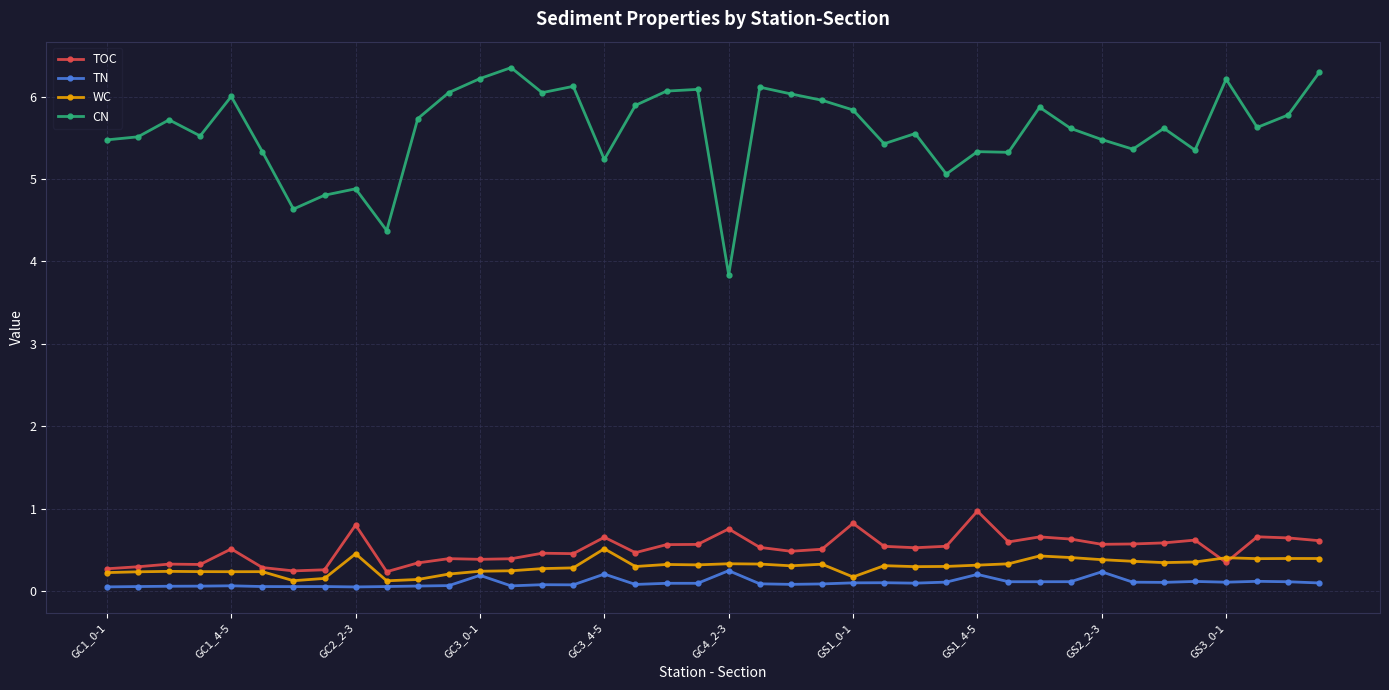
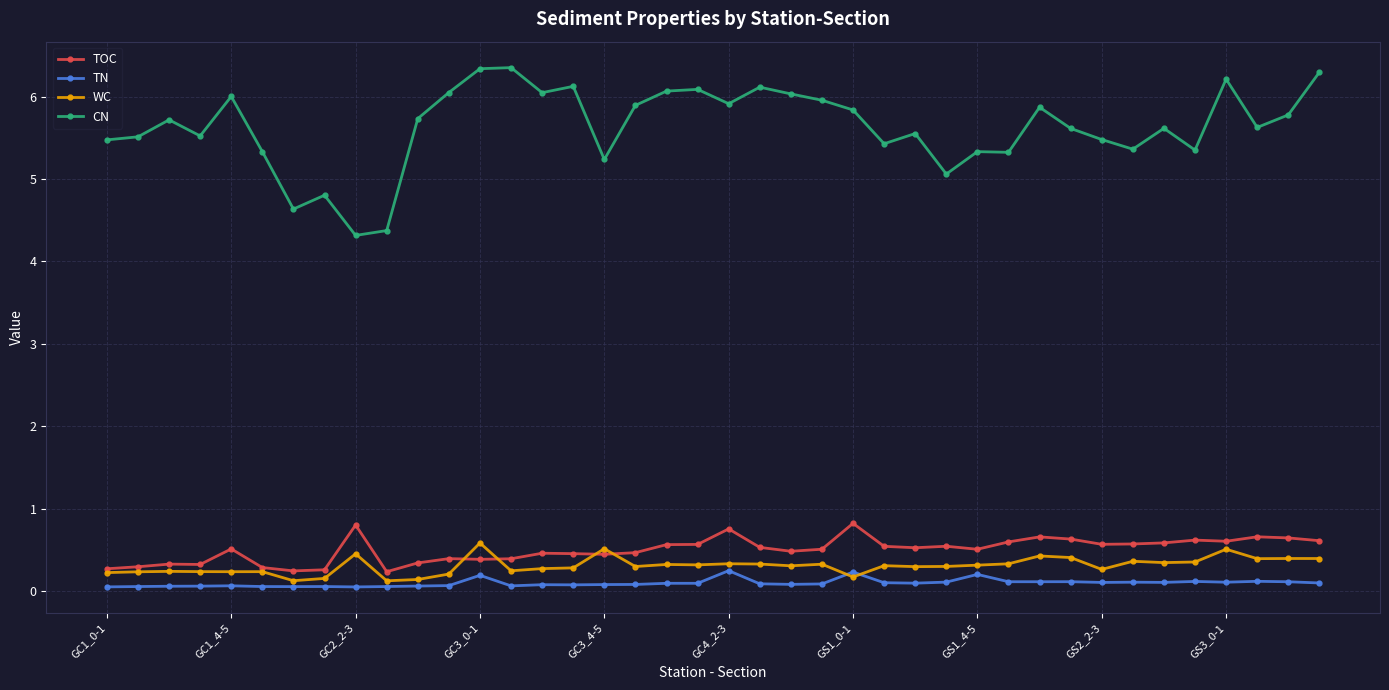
CN, GC2_2-3: 4.9 -> 4.3
WC, GC3_0-1: 0.2 -> 0.6
CN, GC3_0-1: 6.2 -> 6.3
TOC, GC3_4-5: 0.7 -> 0.4
TN, GC3_4-5: 0.2 -> 0.1
CN, GC4_2-3: 3.8 -> 5.9
TN, GS1_0-1: 0.1 -> 0.2
TOC, GS1_4-5: 1.0 -> 0.5
TN, GS2_2-3: 0.2 -> 0.1
WC, GS2_2-3: 0.4 -> 0.3
TOC, GS3_0-1: 0.3 -> 0.6
WC, GS3_0-1: 0.4 -> 0.5
